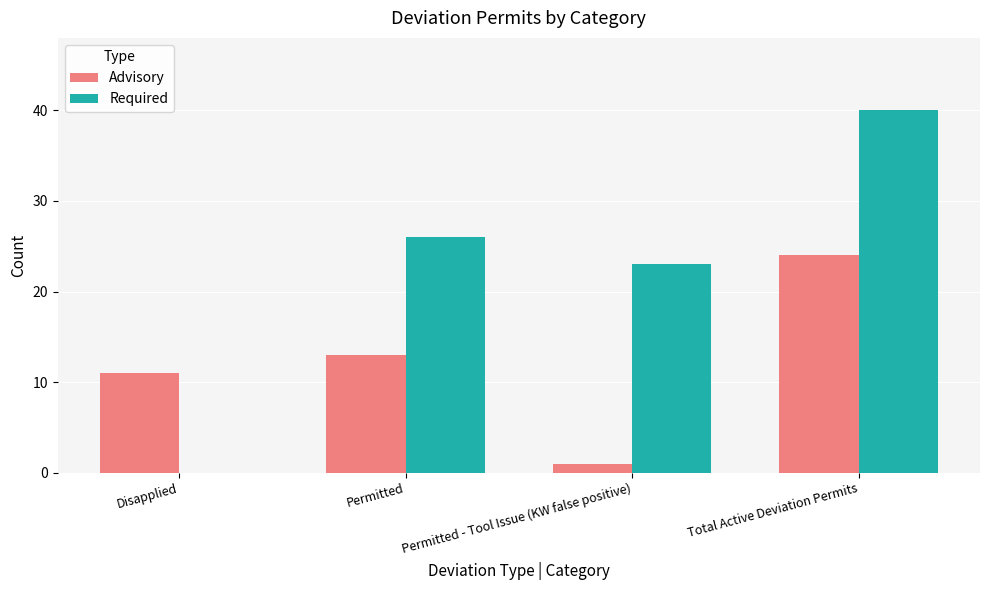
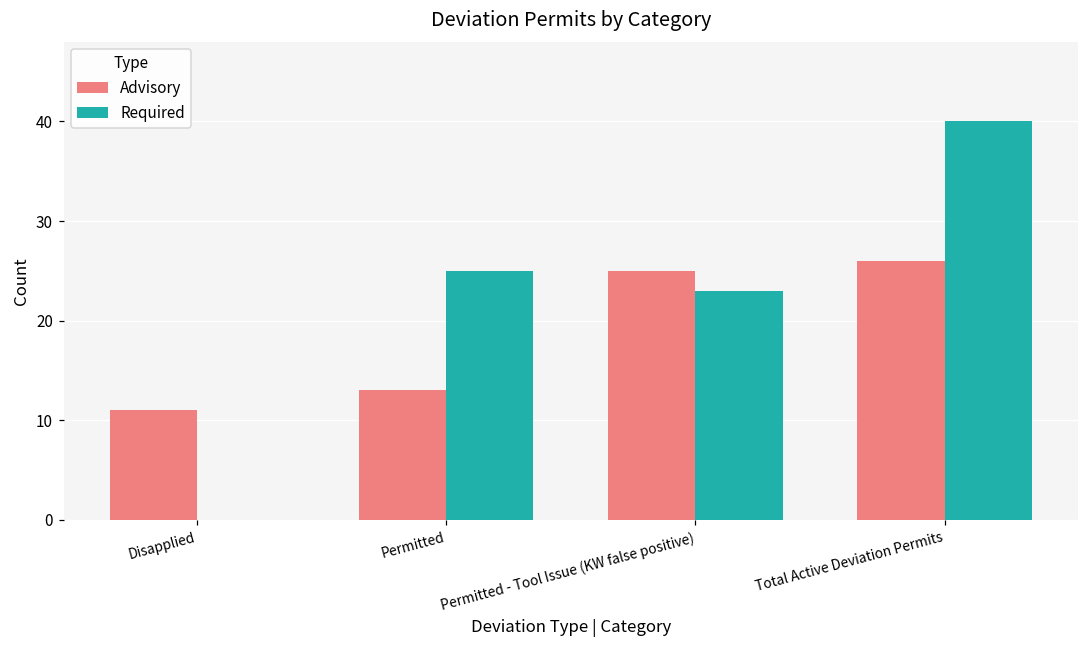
Required, Permitted: 26 -> 25
Advisory, Permitted - Tool Issue (KW false positive): 1 -> 25
Advisory, Total Active Deviation Permits: 24 -> 26
